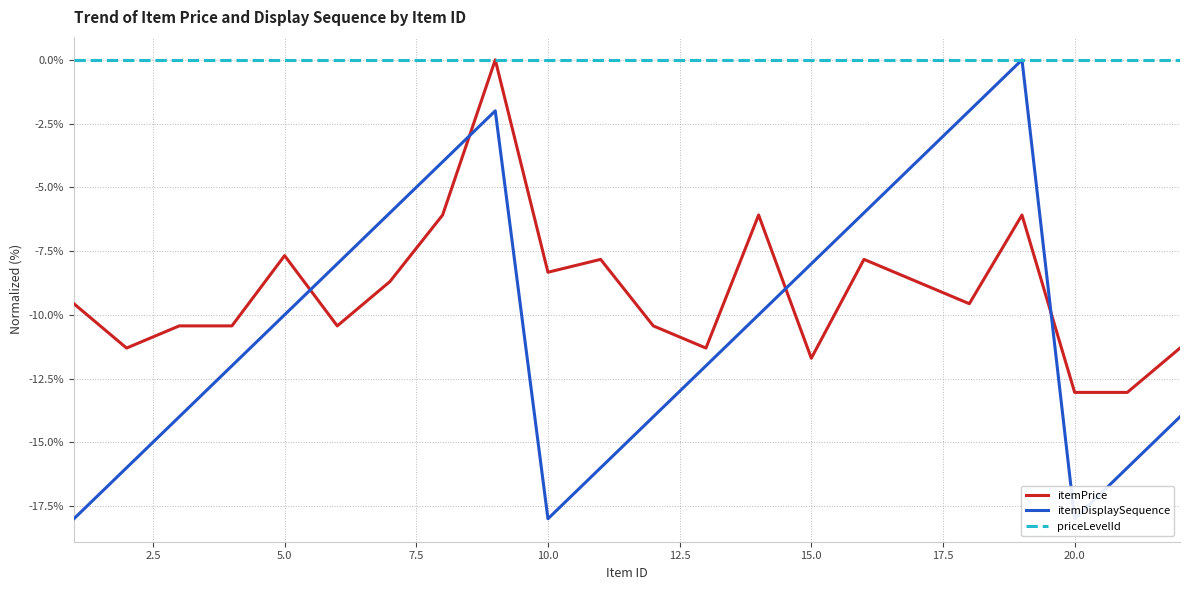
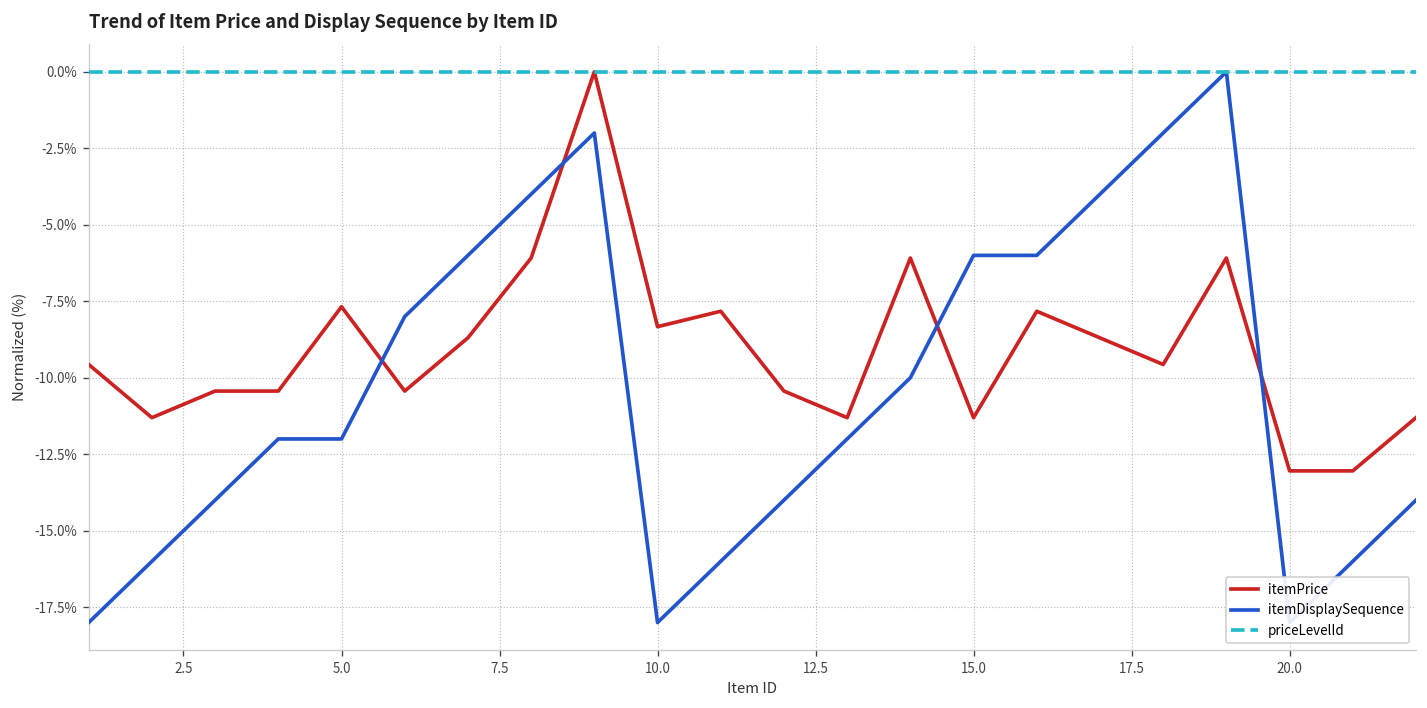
itemDisplaySequence, 5.0: -10.0% -> -12.0%
itemPrice, 15.0: -11.7% -> -11.3%
itemDisplaySequence, 15.0: -8.0% -> -6.0%
